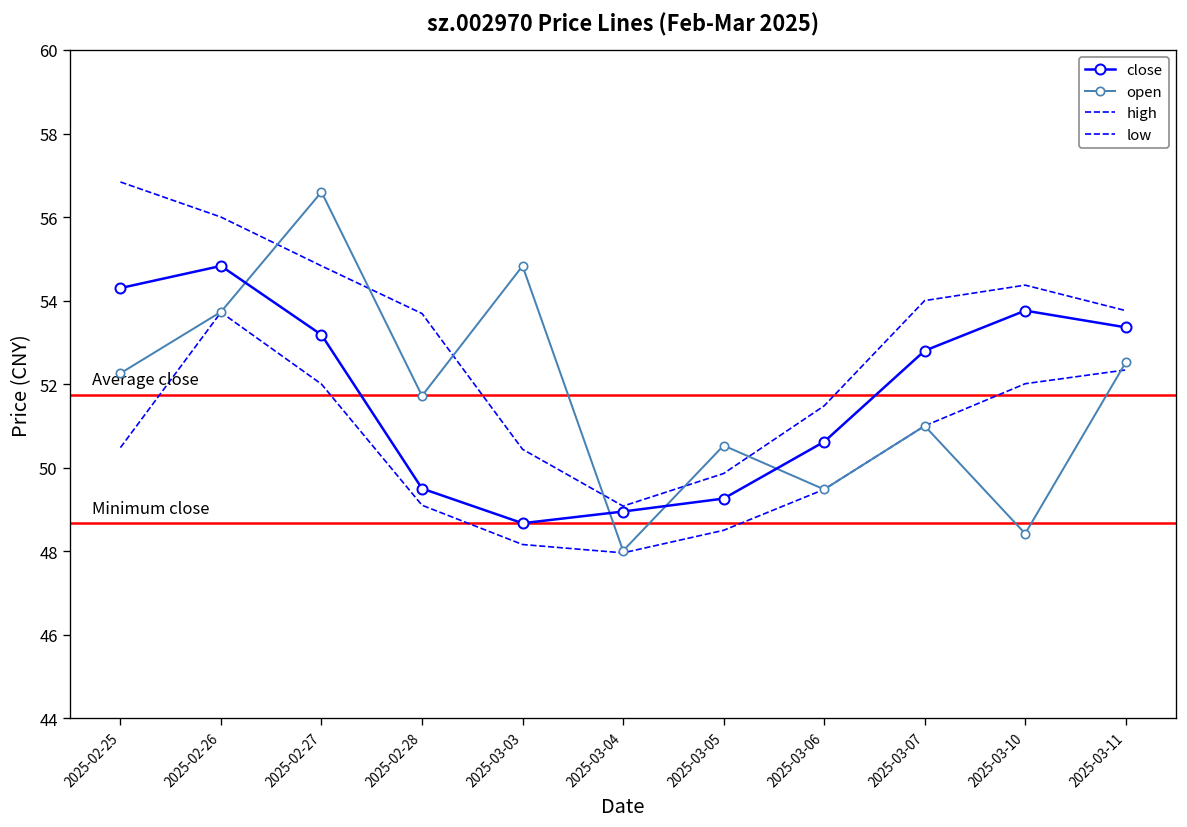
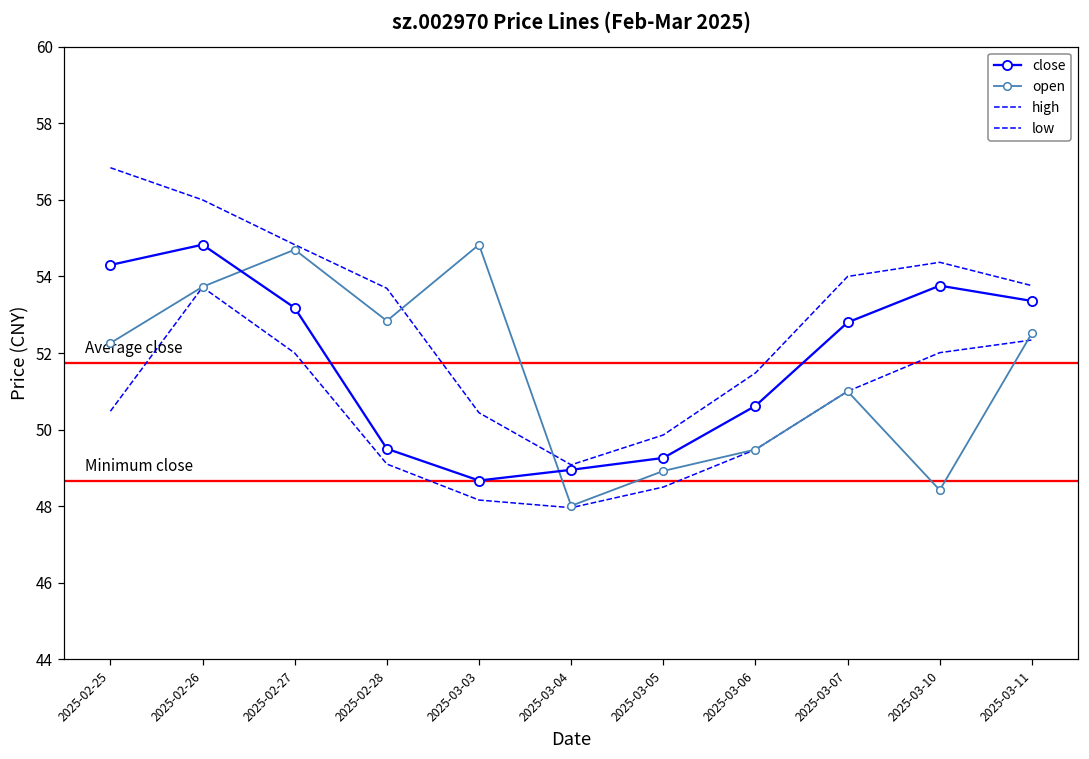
open, 2025-02-27: 56.6 -> 54.7
open, 2025-02-28: 51.7 -> 52.8
open, 2025-03-05: 50.5 -> 48.9
